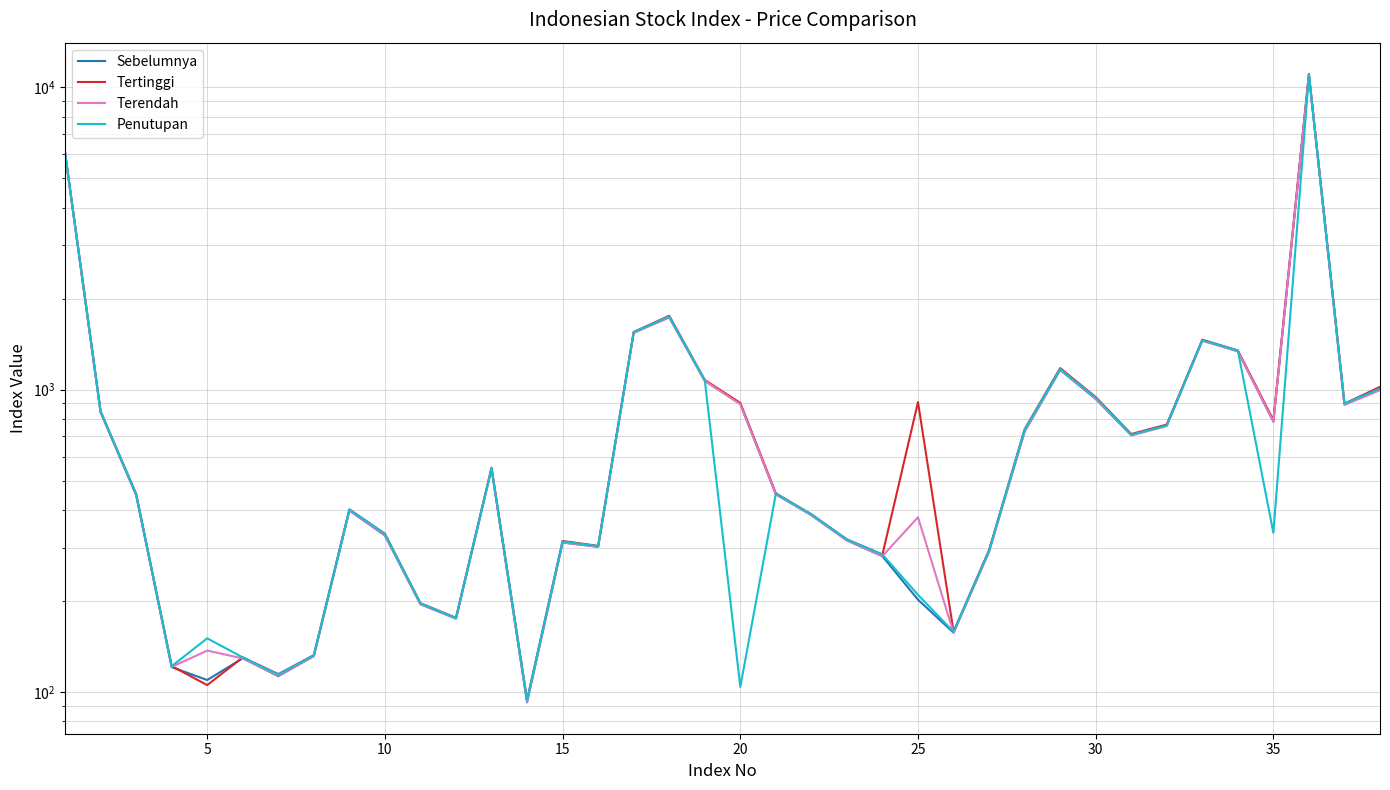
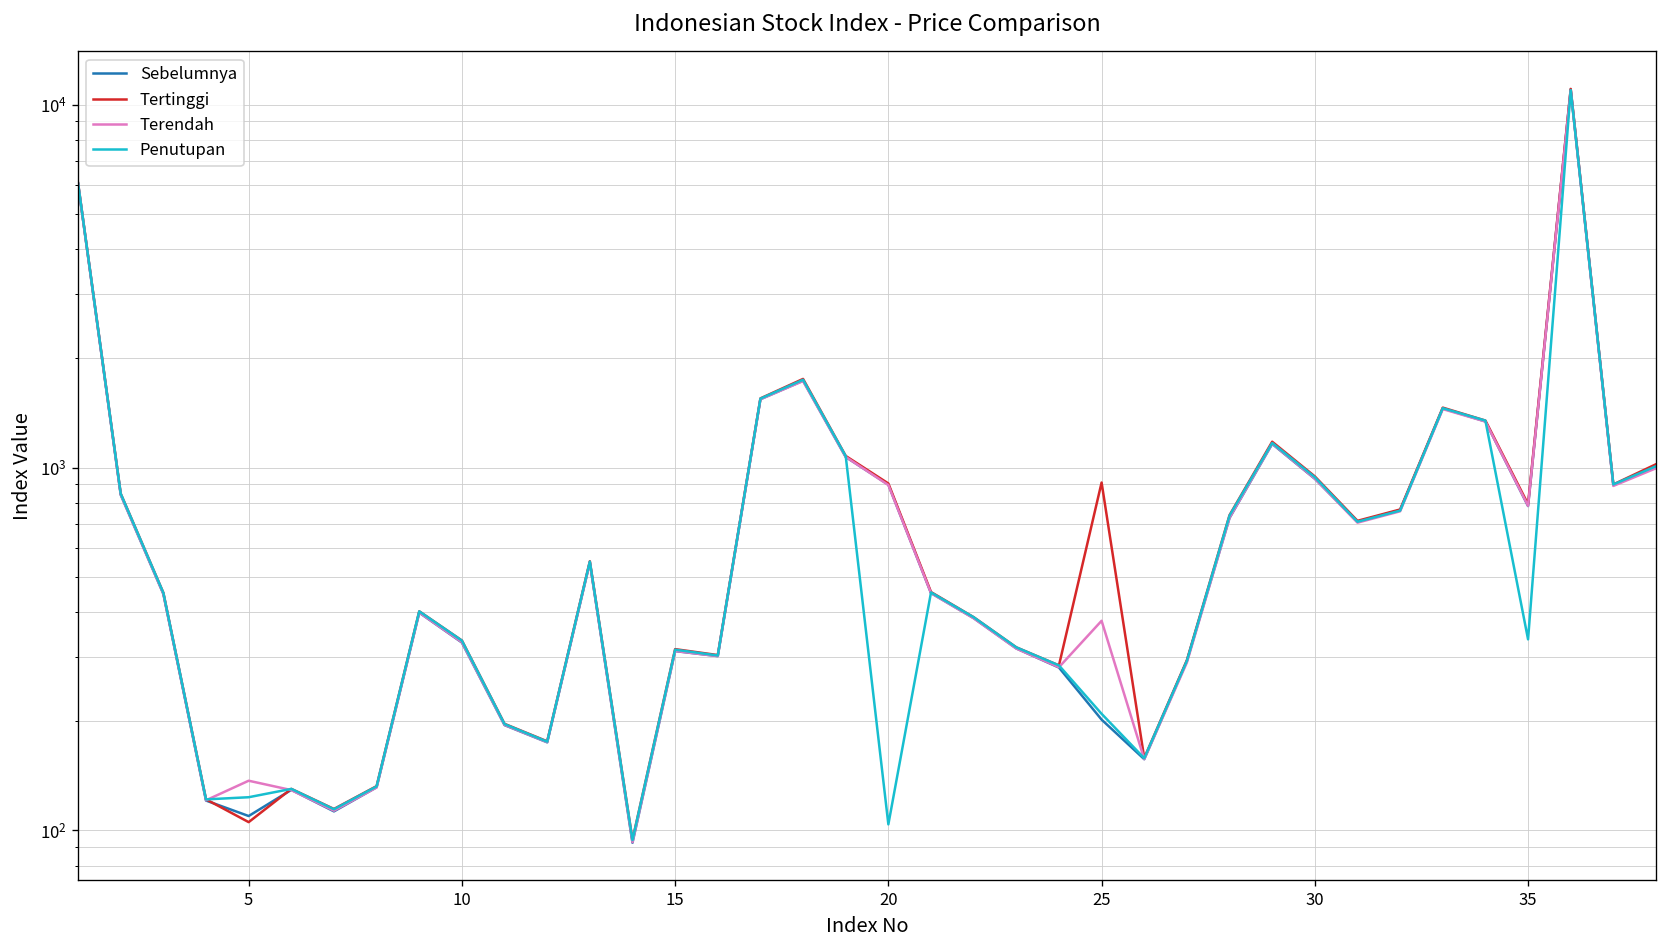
Penutupan, 5: 150 -> 123
